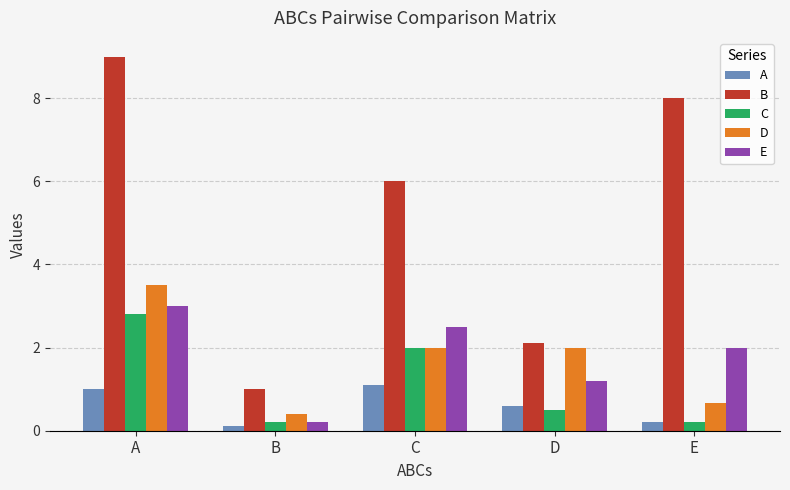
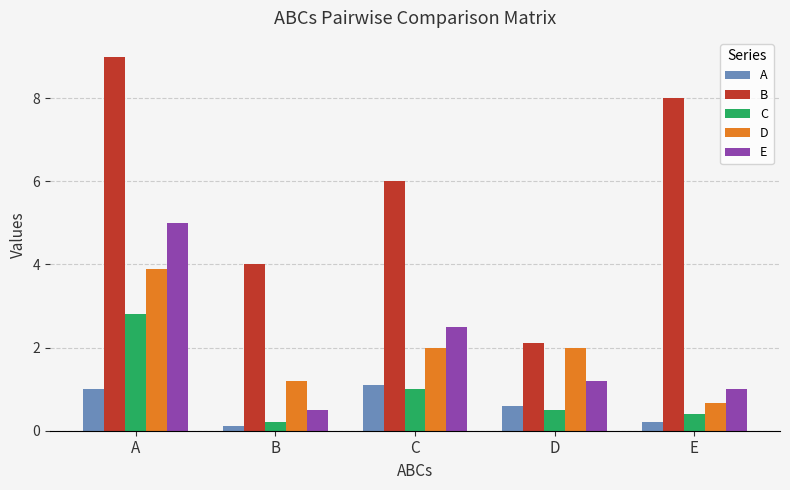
D, A: 3.5 -> 3.9
E, A: 3 -> 5
B, B: 1 -> 4
D, B: 0.4 -> 1.2
E, B: 0.2 -> 0.5
C, C: 2 -> 1
C, E: 0.2 -> 0.4
E, E: 2 -> 1
